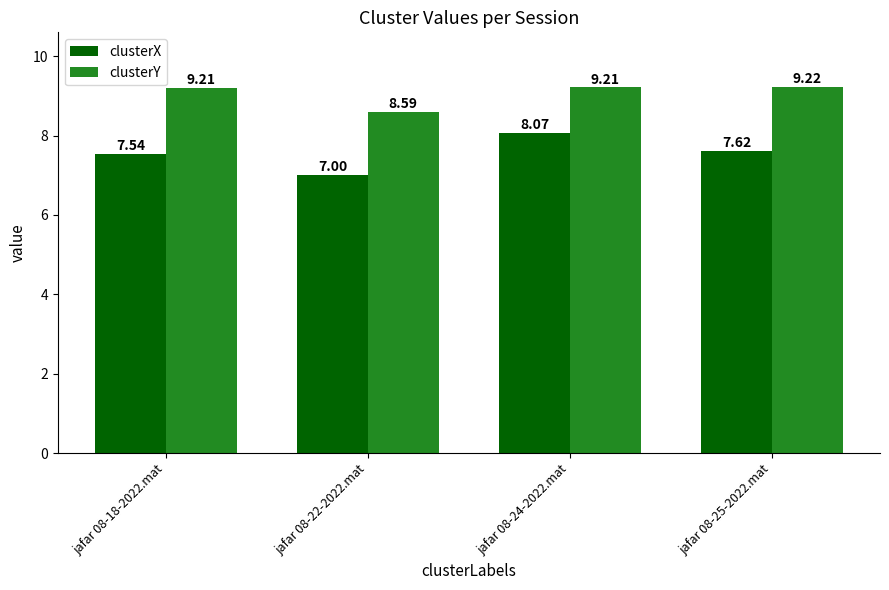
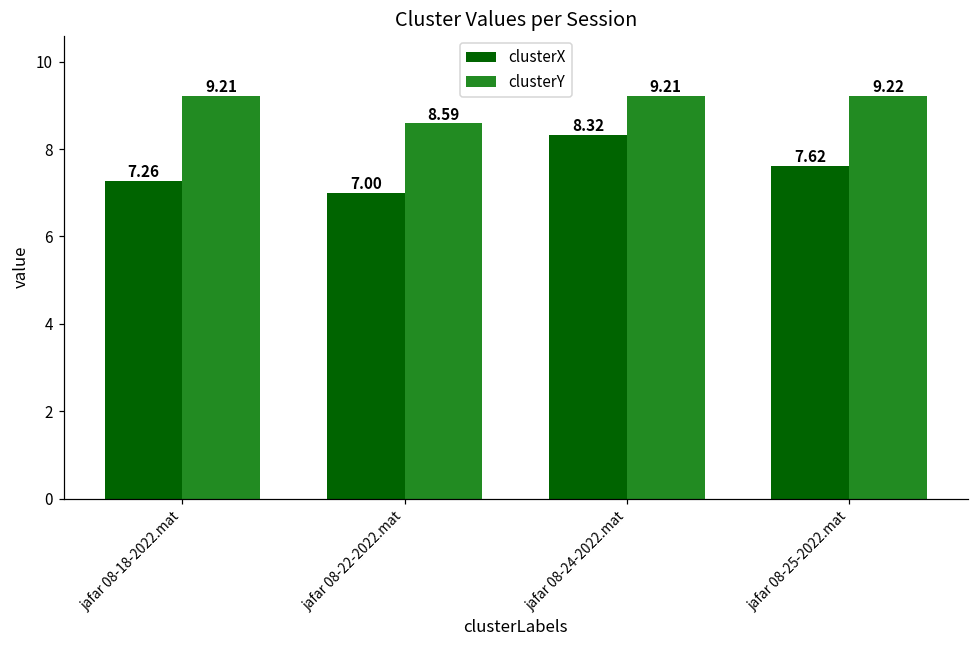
clusterX, jafar 08-18-2022.mat: 7.54 -> 7.26
clusterX, jafar 08-24-2022.mat: 8.07 -> 8.32
